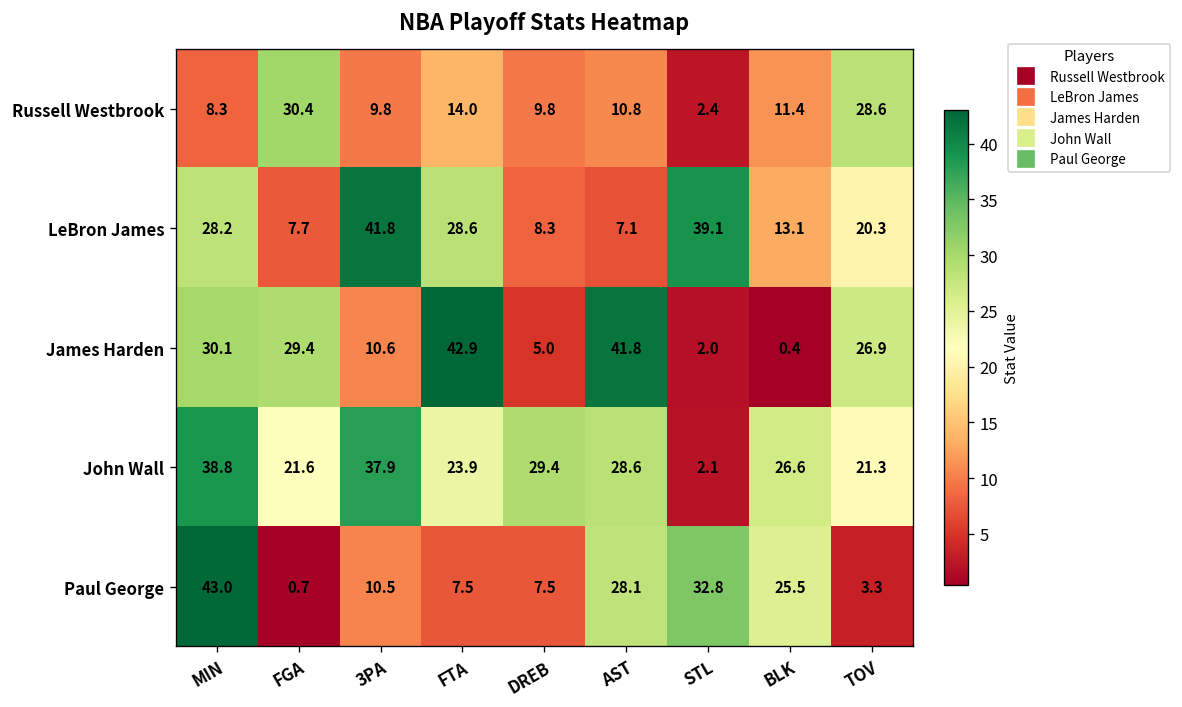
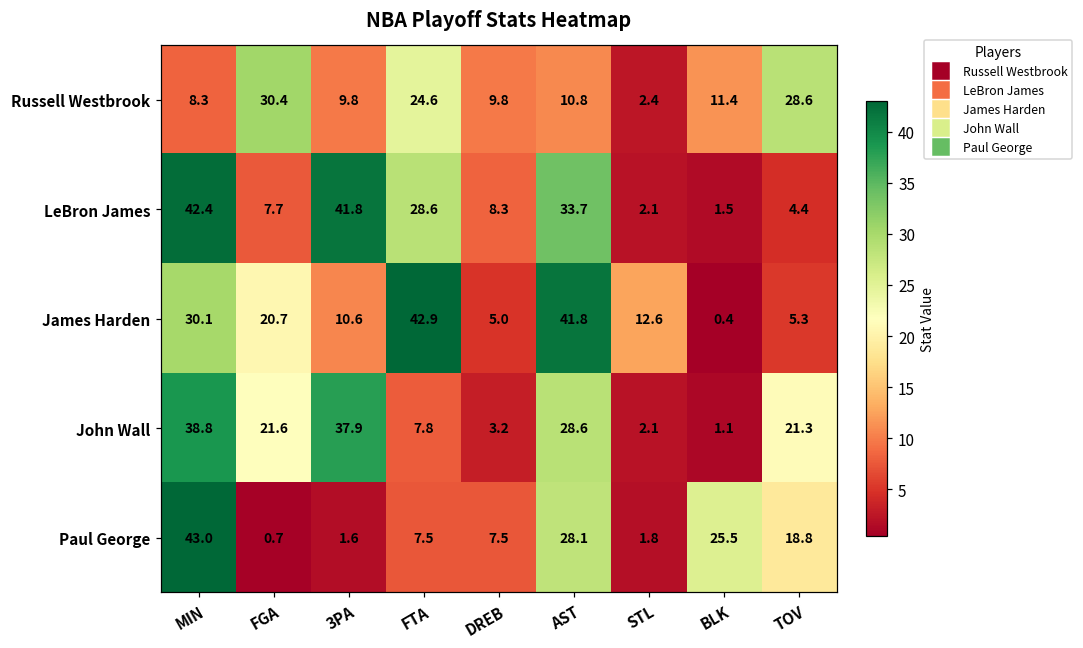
Russell Westbrook, FTA: 14.0 -> 24.6
LeBron James, MIN: 28.2 -> 42.4
LeBron James, AST: 7.1 -> 33.7
LeBron James, STL: 39.1 -> 2.1
LeBron James, BLK: 13.1 -> 1.5
LeBron James, TOV: 20.3 -> 4.4
James Harden, FGA: 29.4 -> 20.7
James Harden, STL: 2.0 -> 12.6
James Harden, TOV: 26.9 -> 5.3
John Wall, FTA: 23.9 -> 7.8
John Wall, DREB: 29.4 -> 3.2
John Wall, BLK: 26.6 -> 1.1
Paul George, 3PA: 10.5 -> 1.6
Paul George, STL: 32.8 -> 1.8
Paul George, TOV: 3.3 -> 18.8
